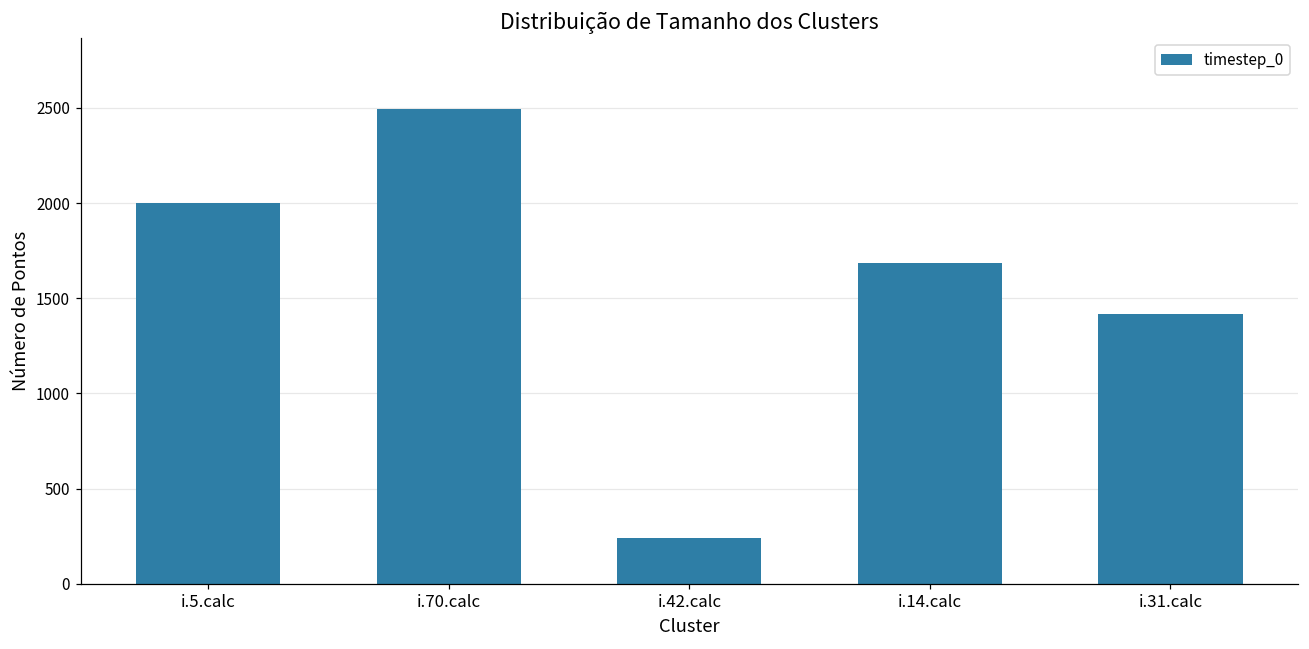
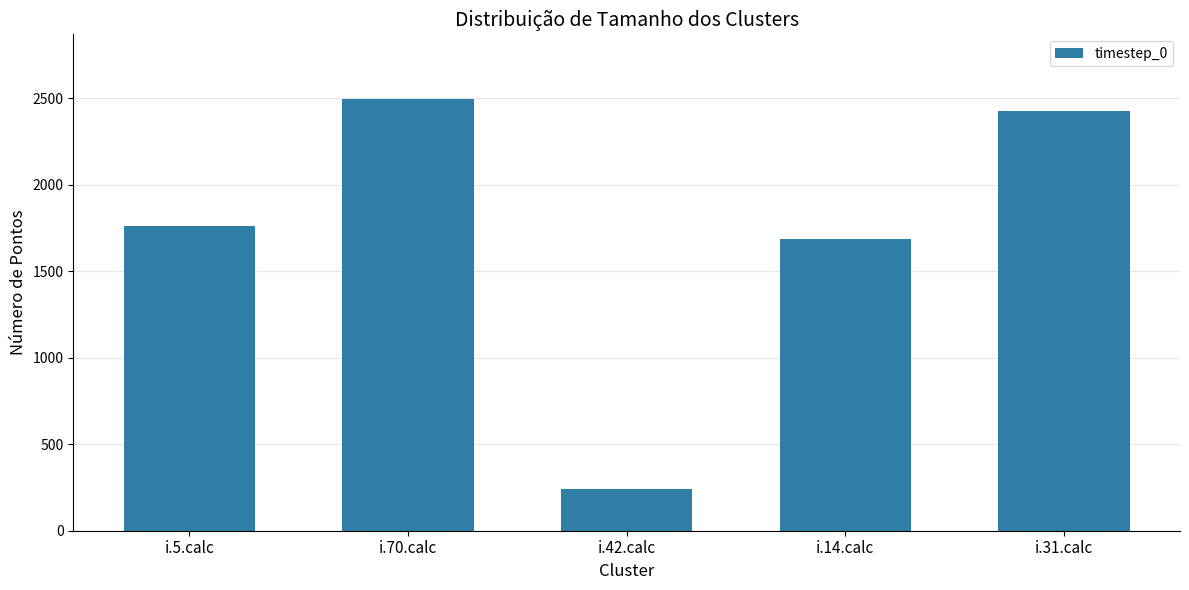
i.5.calc: 2000 -> 1760
i.31.calc: 1420 -> 2430
